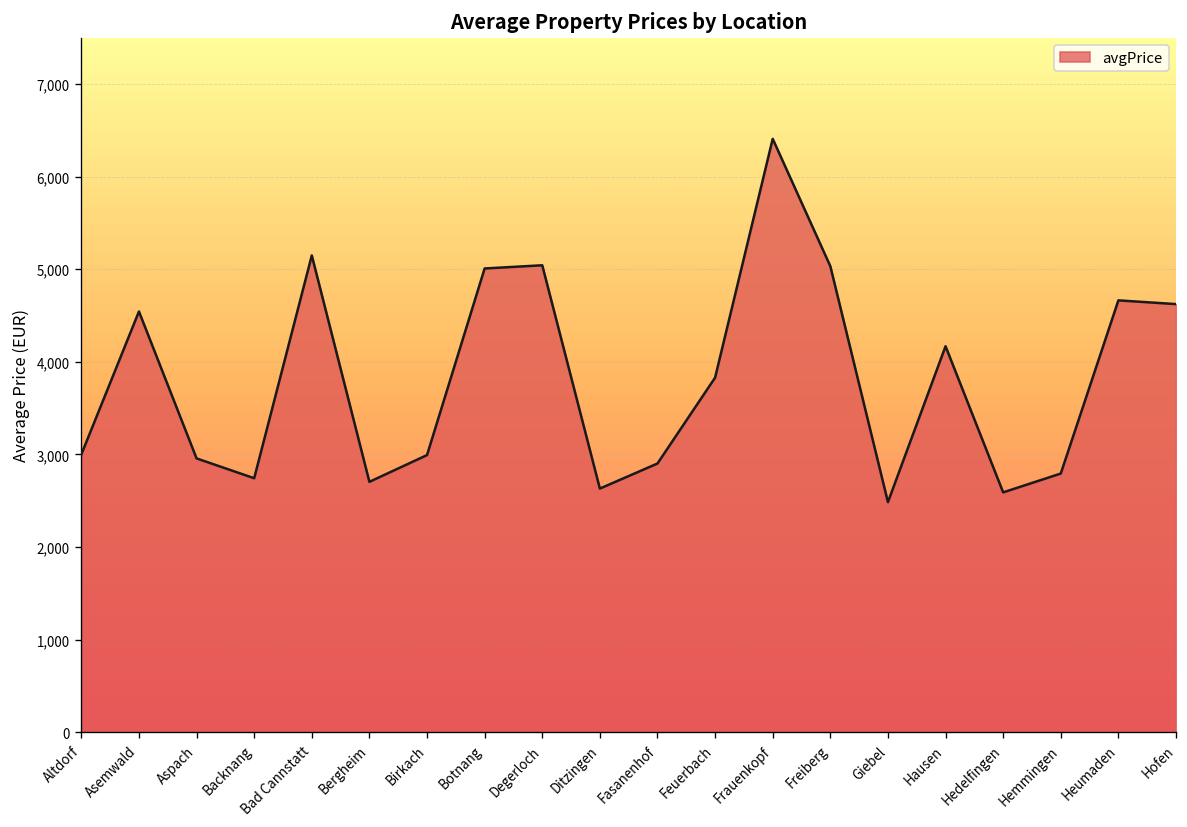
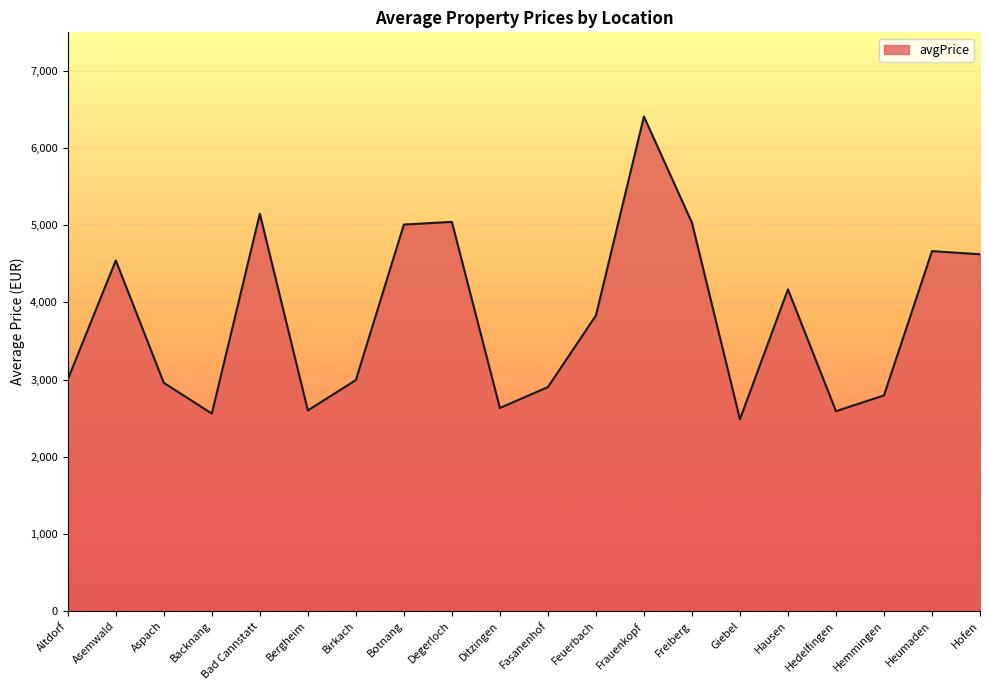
Backnang: 2,700 -> 2,600
Bergheim: 2,700 -> 2,600
